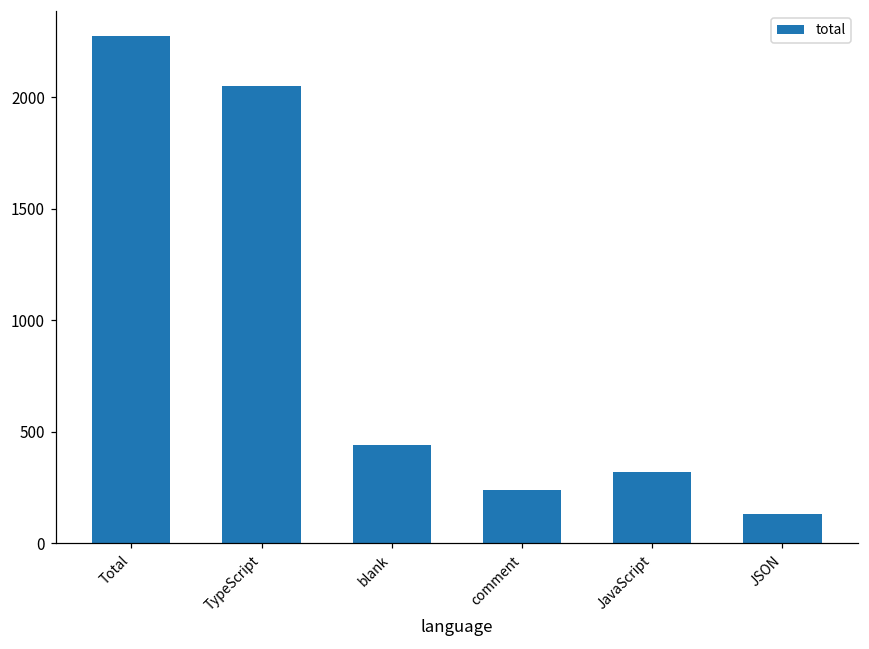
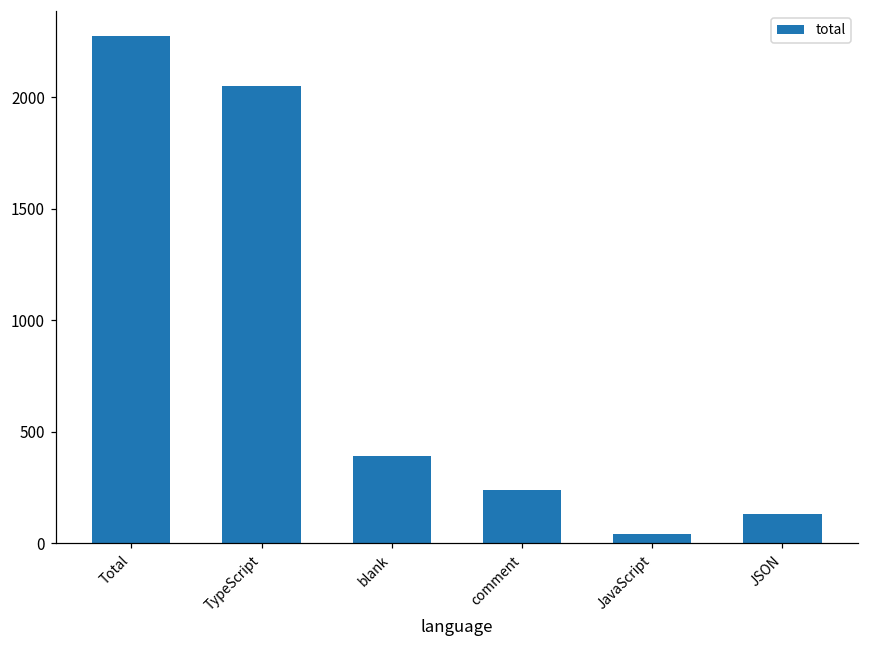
blank: 440 -> 390
JavaScript: 320 -> 40
